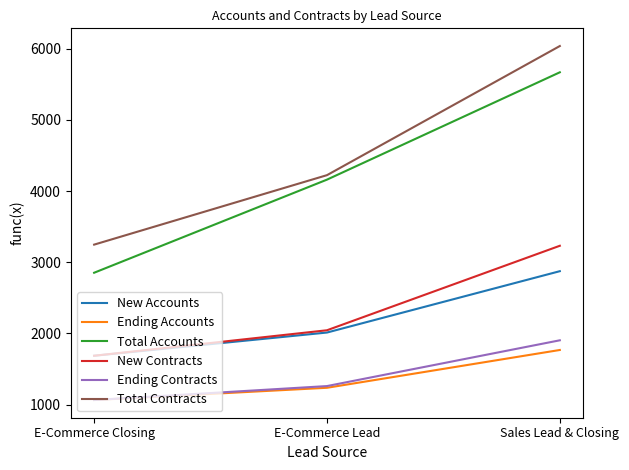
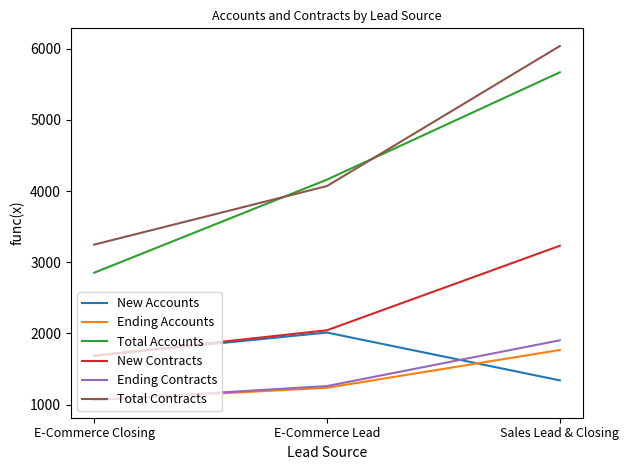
Total Contracts, E-Commerce Lead: 4200 -> 4100
New Accounts, Sales Lead & Closing: 2900 -> 1300
